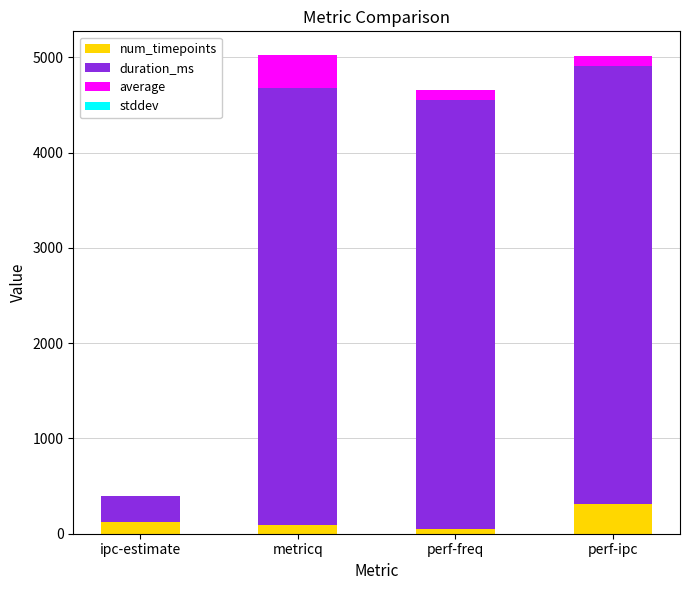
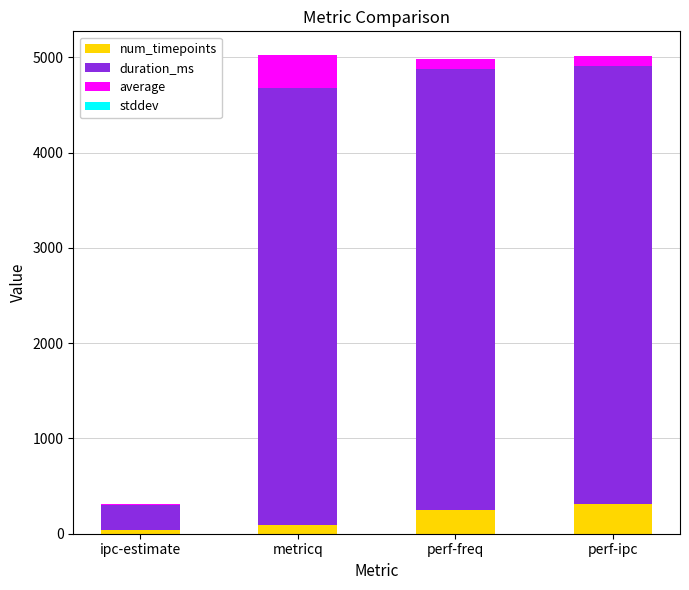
num_timepoints, ipc-estimate: 100 -> 0
num_timepoints, perf-freq: 0 -> 200
duration_ms, perf-freq: 4500 -> 4600
